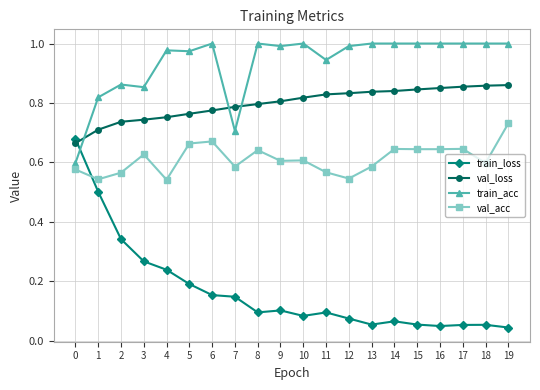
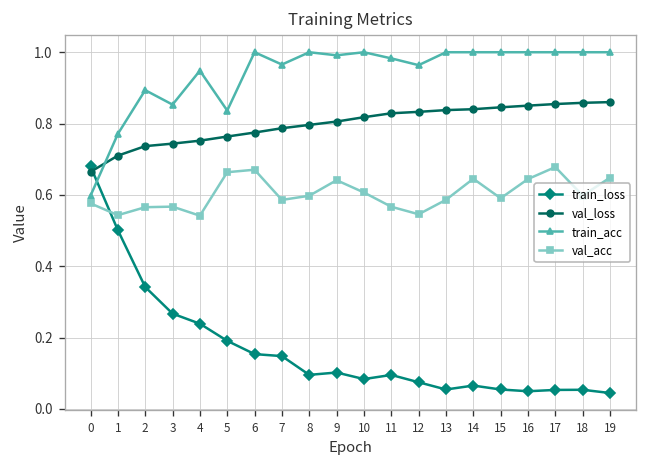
train_acc, 1: 0.82 -> 0.77
train_acc, 2: 0.86 -> 0.89
val_acc, 3: 0.63 -> 0.57
train_acc, 4: 0.98 -> 0.95
train_acc, 5: 0.97 -> 0.84
train_acc, 7: 0.71 -> 0.97
val_acc, 8: 0.64 -> 0.60
val_acc, 9: 0.61 -> 0.64
train_acc, 11: 0.94 -> 0.98
train_acc, 12: 0.99 -> 0.96
val_acc, 15: 0.64 -> 0.59
val_acc, 17: 0.65 -> 0.68
val_acc, 19: 0.73 -> 0.65
